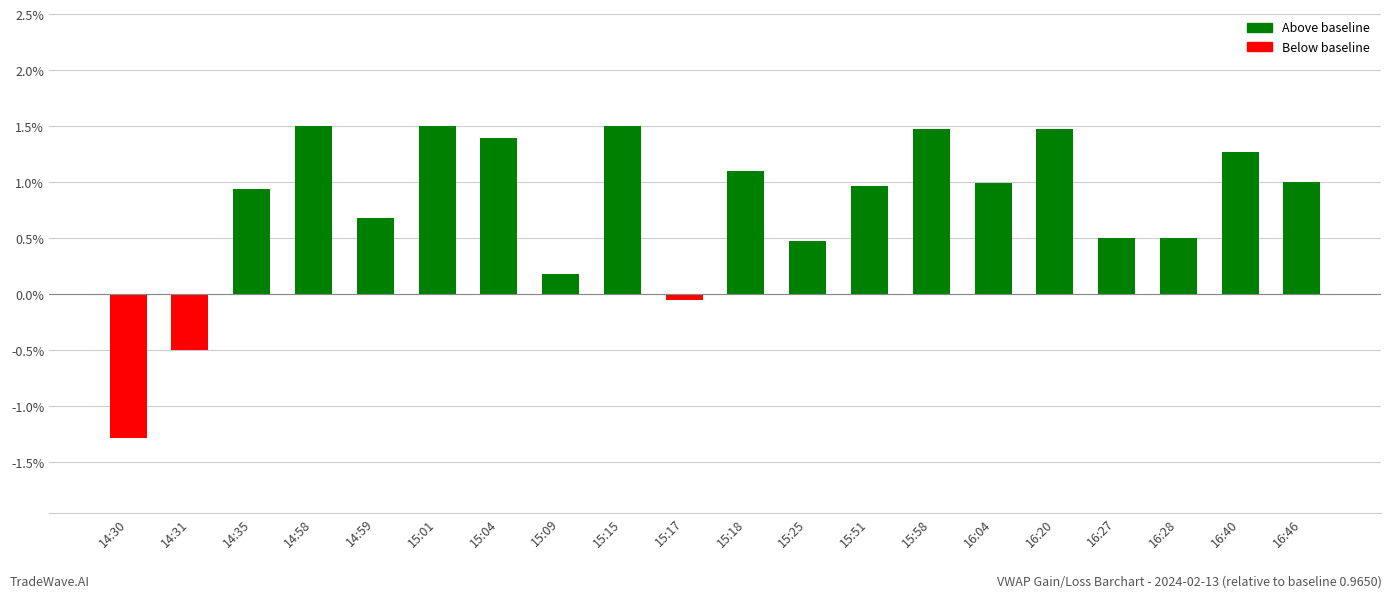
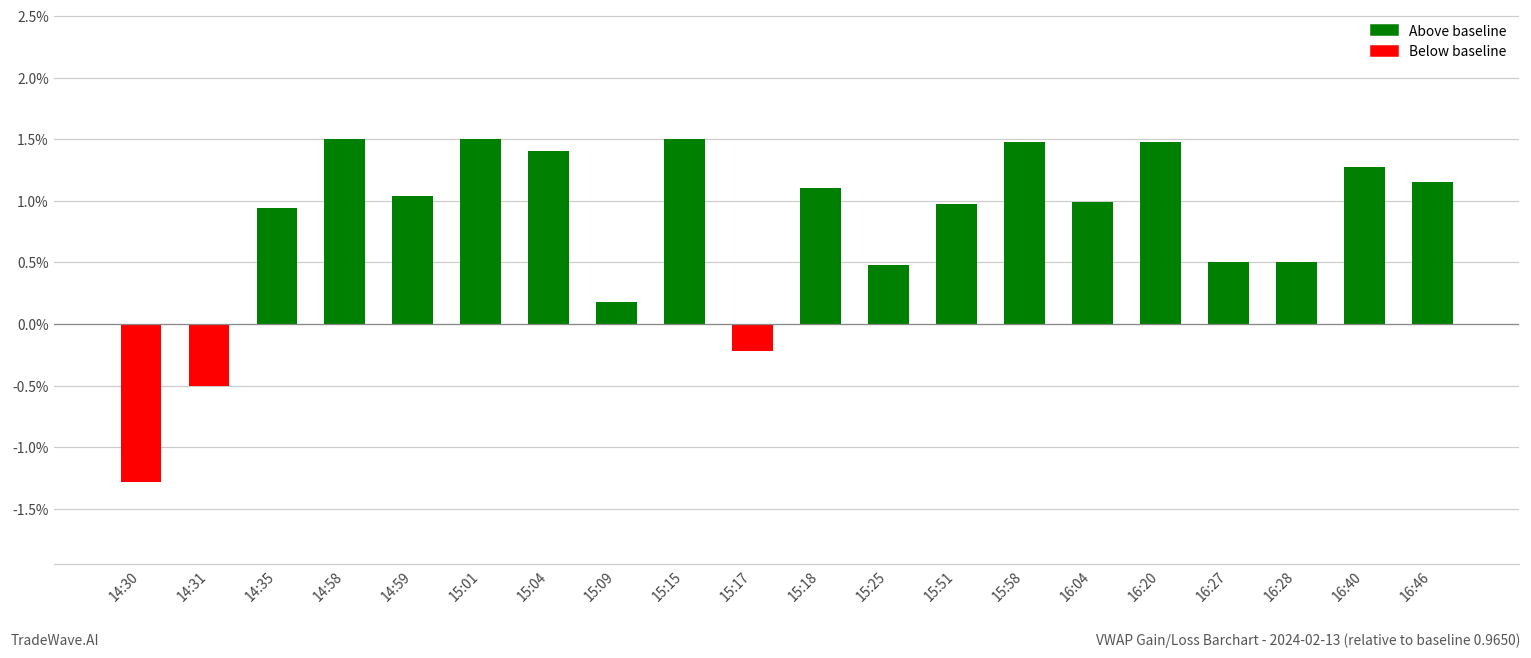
14:59: 0.68% -> 1.04%
15:17: -0.05% -> -0.22%
16:46: 1.00% -> 1.15%
